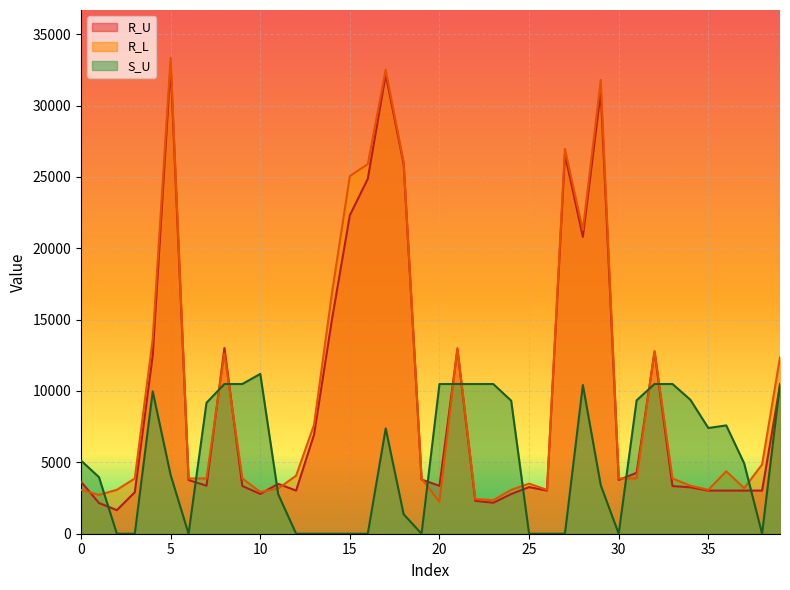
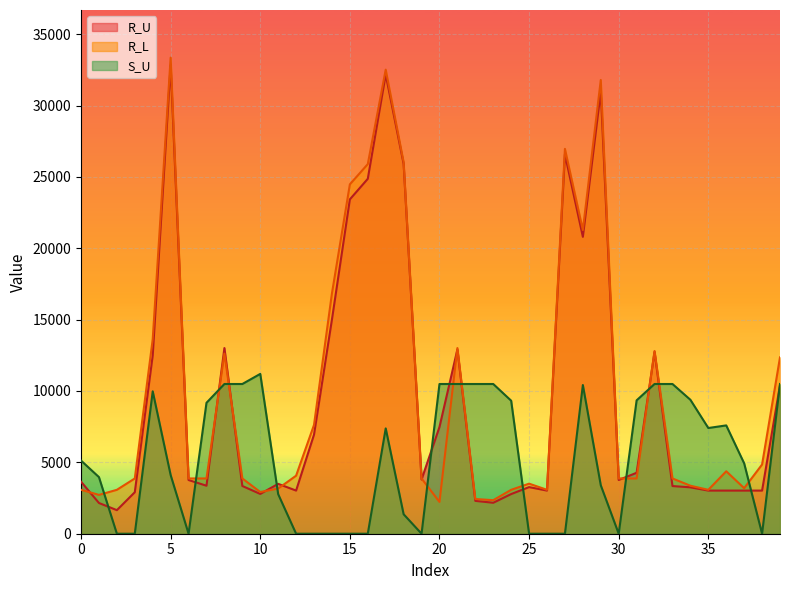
R_U, 15: 22300 -> 23400
R_L, 15: 25100 -> 24500
R_U, 20: 3400 -> 7500
